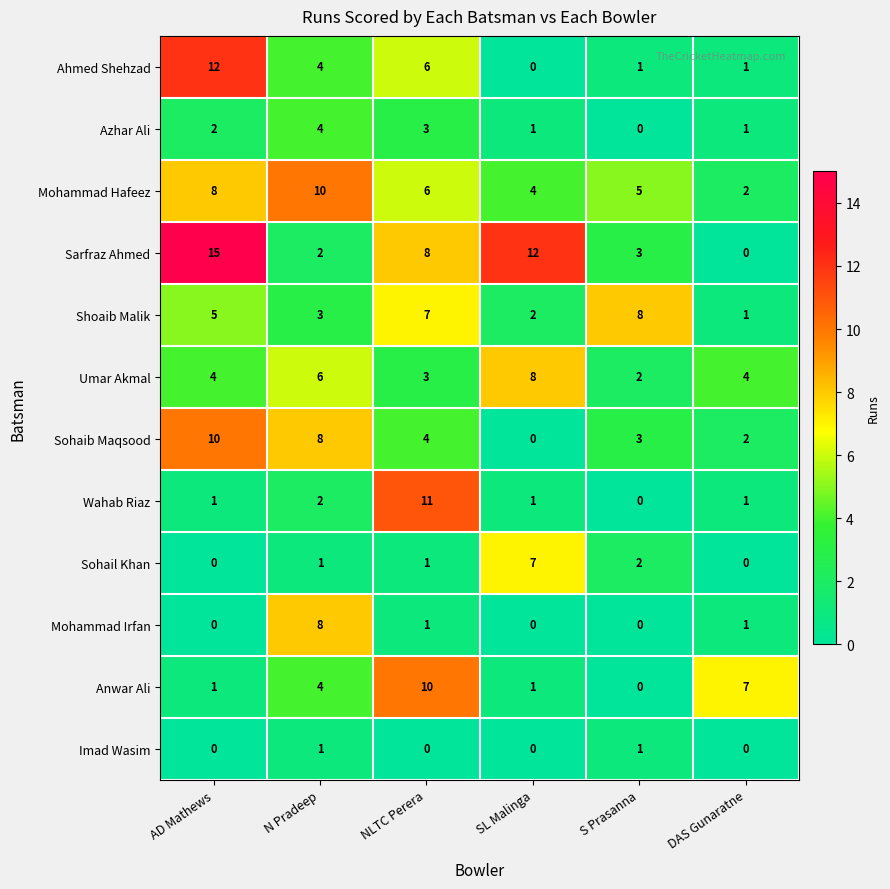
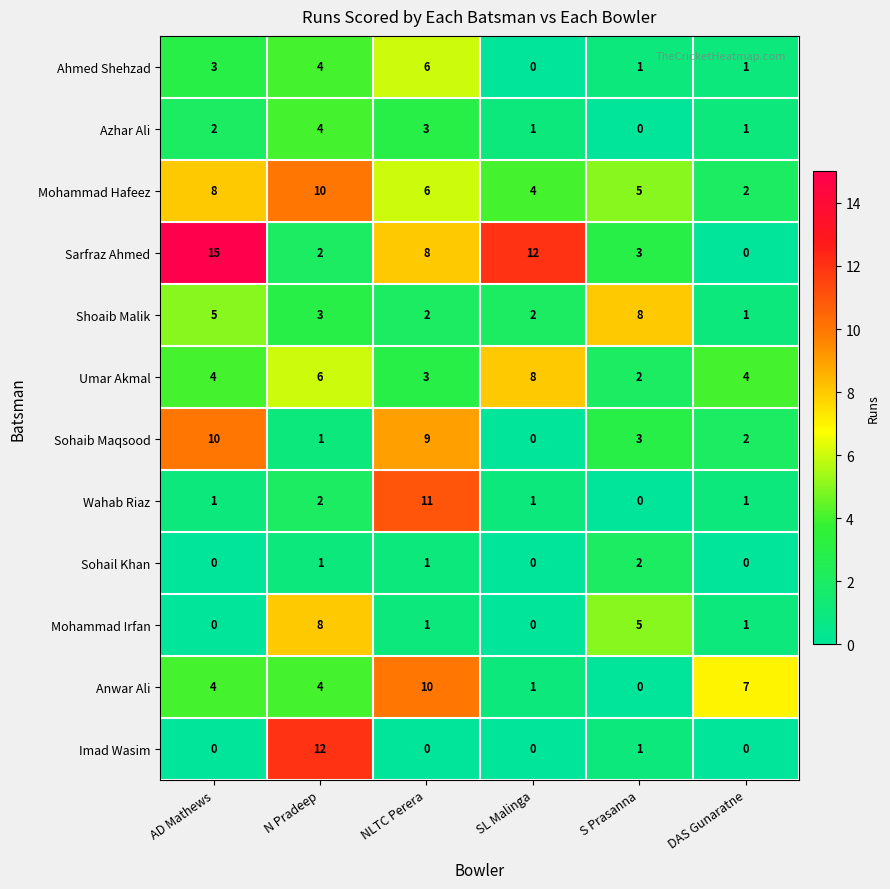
Ahmed Shehzad, AD Mathews: 12 -> 3
Shoaib Malik, NLTC Perera: 7 -> 2
Sohaib Maqsood, N Pradeep: 8 -> 1
Sohaib Maqsood, NLTC Perera: 4 -> 9
Sohail Khan, SL Malinga: 7 -> 0
Mohammad Irfan, S Prasanna: 0 -> 5
Anwar Ali, AD Mathews: 1 -> 4
Imad Wasim, N Pradeep: 1 -> 12
